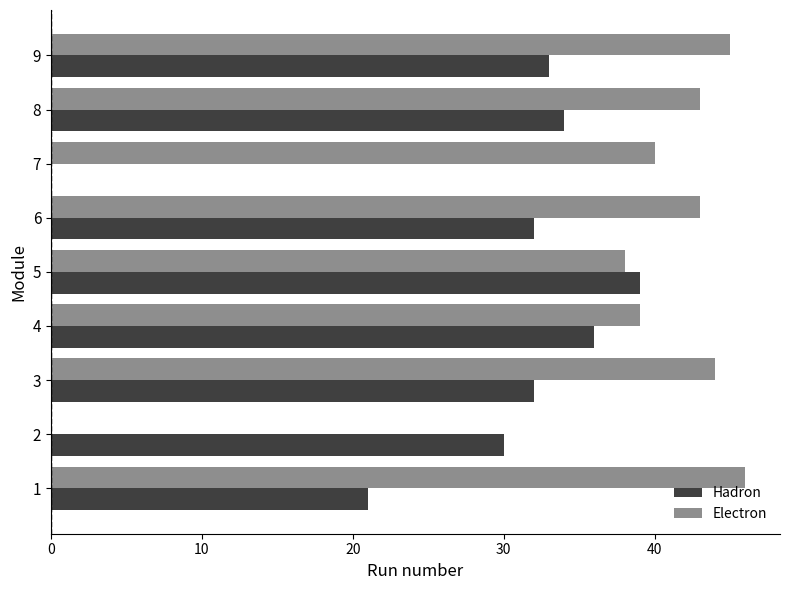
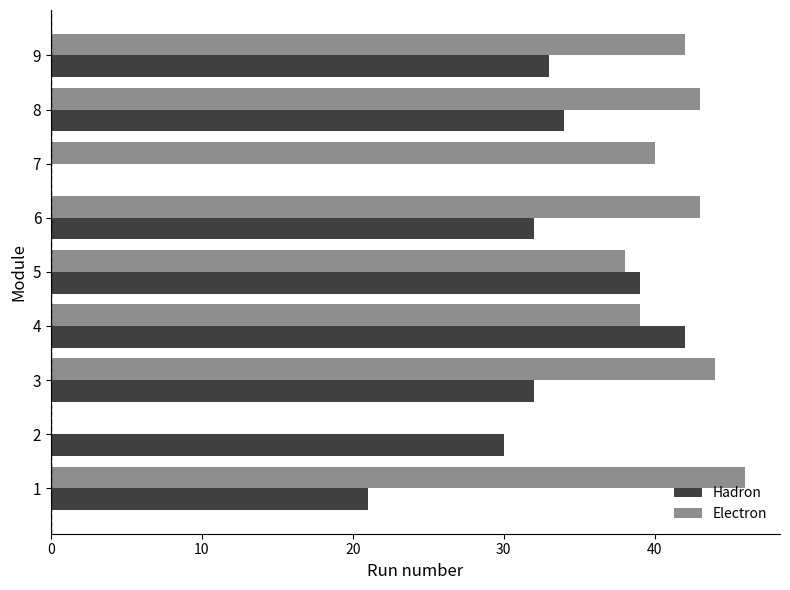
Electron, 9: 45 -> 42
Hadron, 4: 36 -> 42
